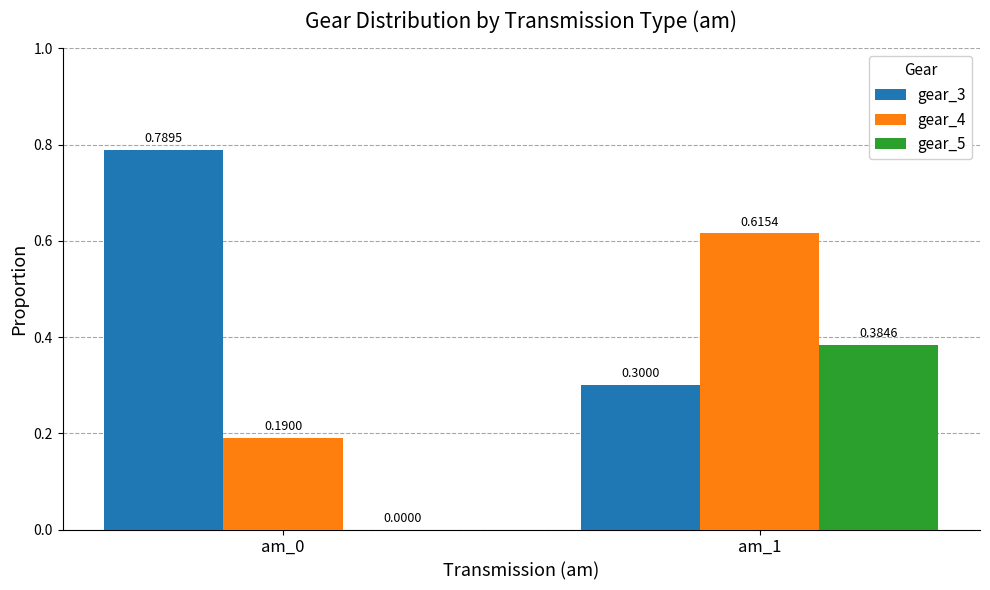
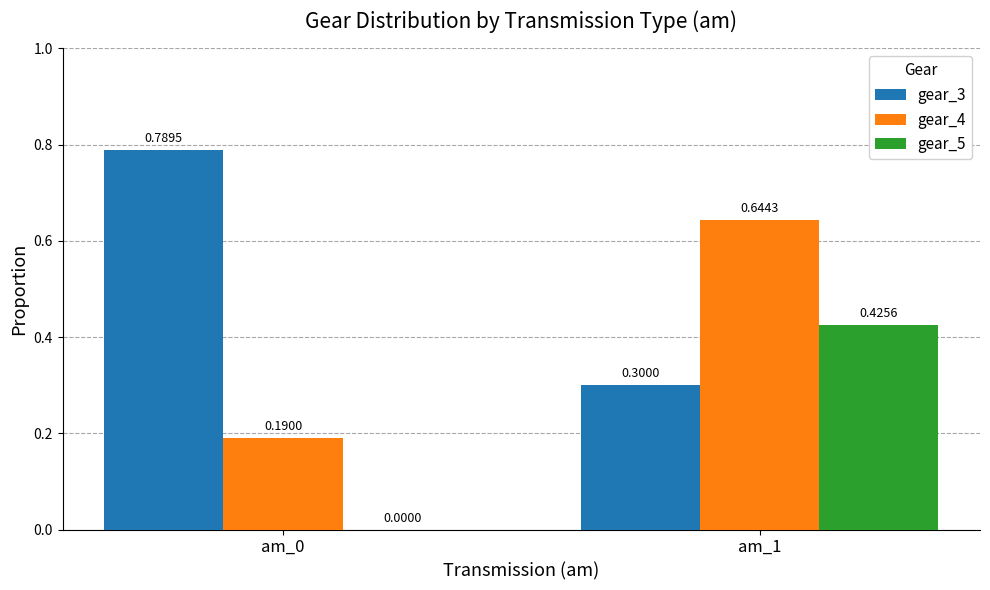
gear_4, am_1: 0.6154 -> 0.6443
gear_5, am_1: 0.3846 -> 0.4256
